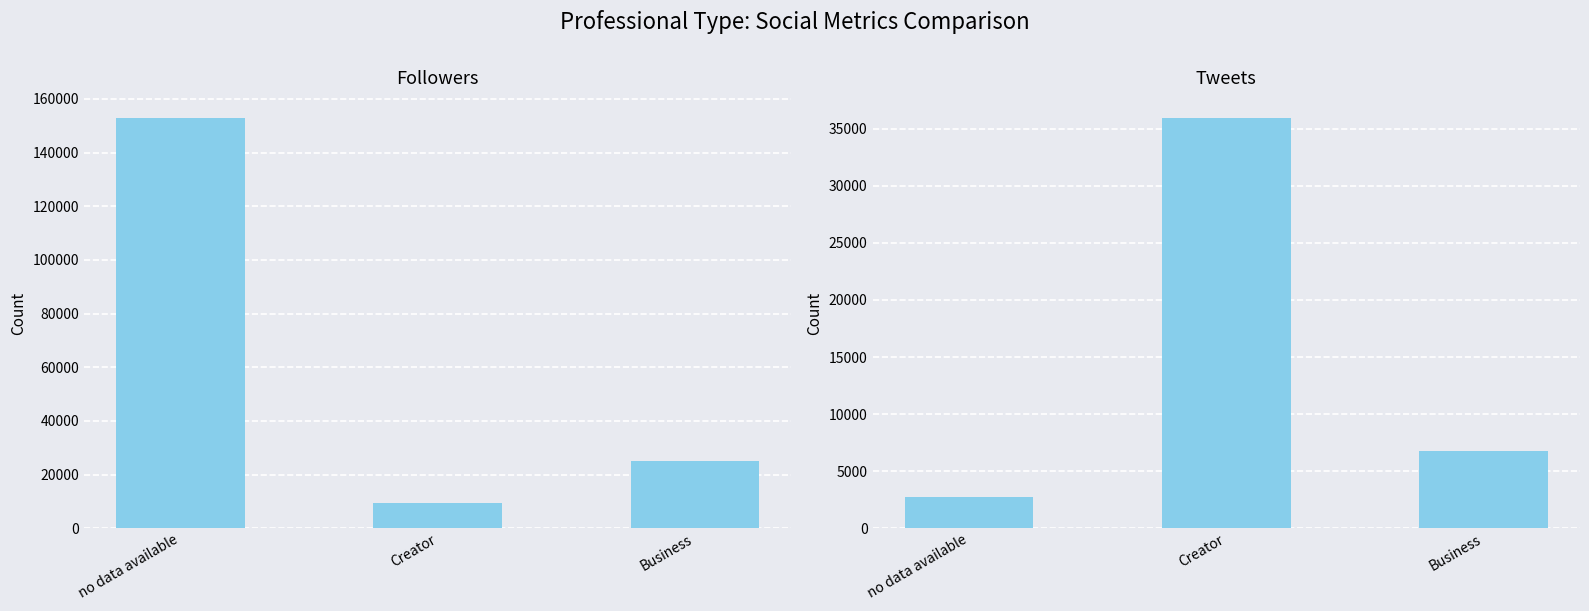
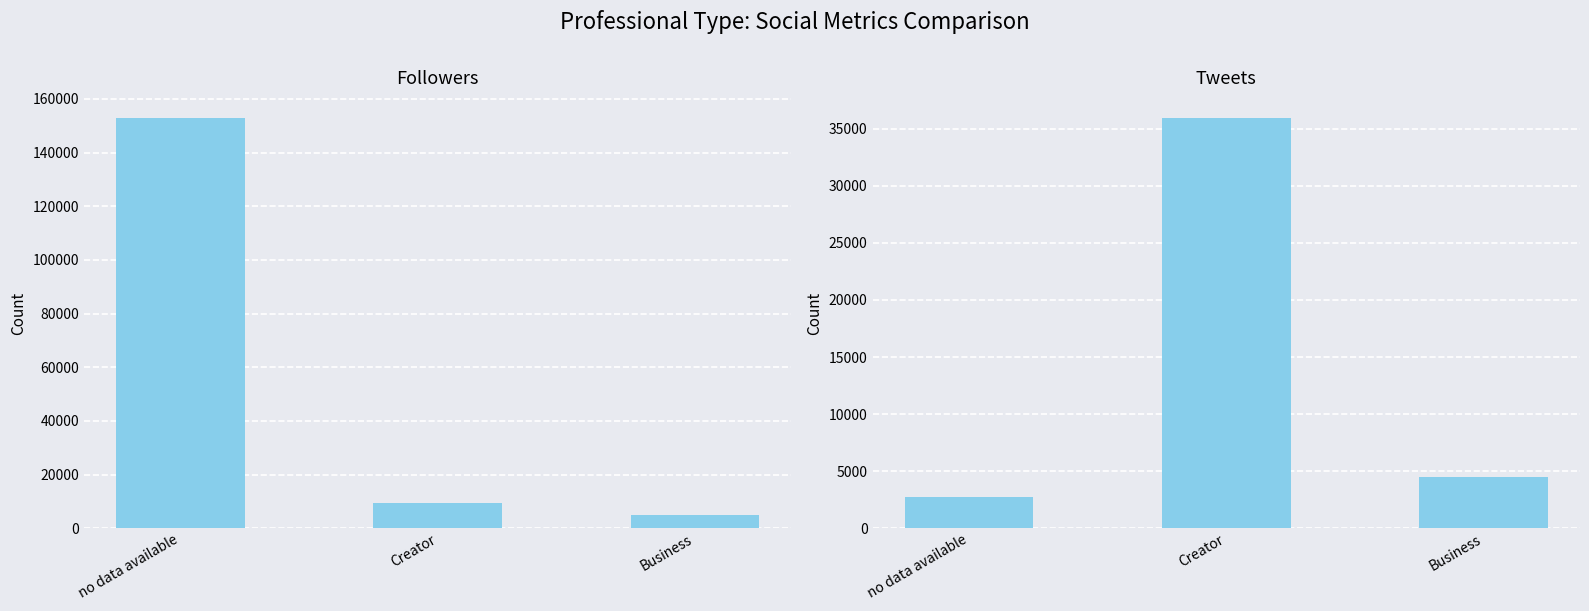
Followers, Business: 25000 -> 5000
Tweets, Business: 6800 -> 4500
